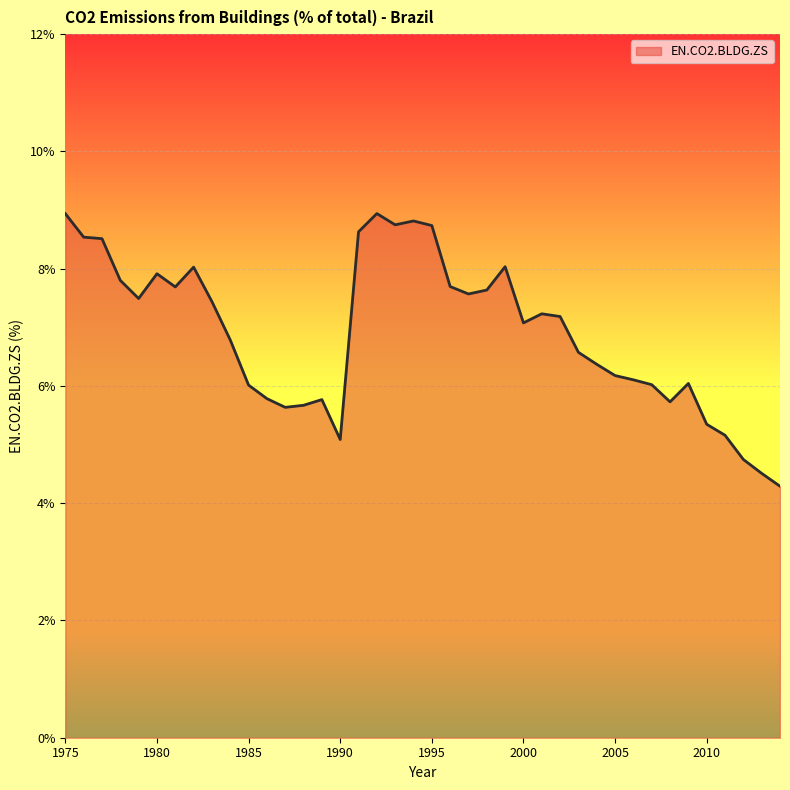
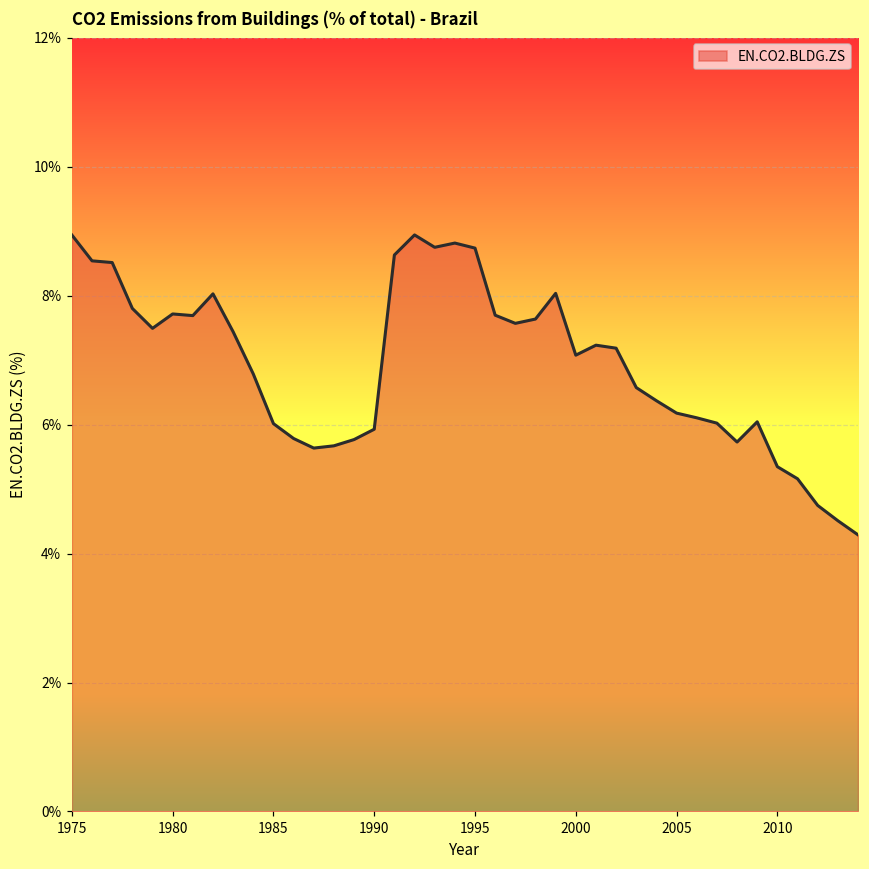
1980: 7.9% -> 7.7%
1990: 5.1% -> 5.9%
